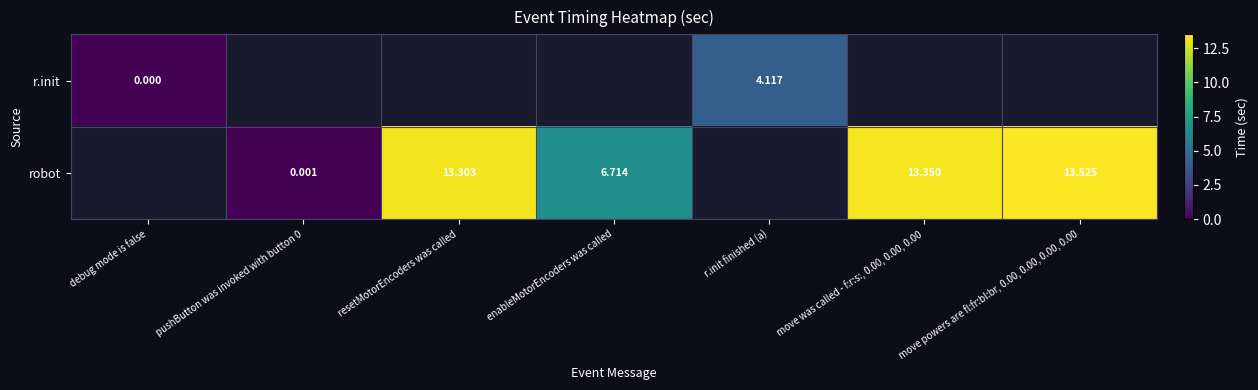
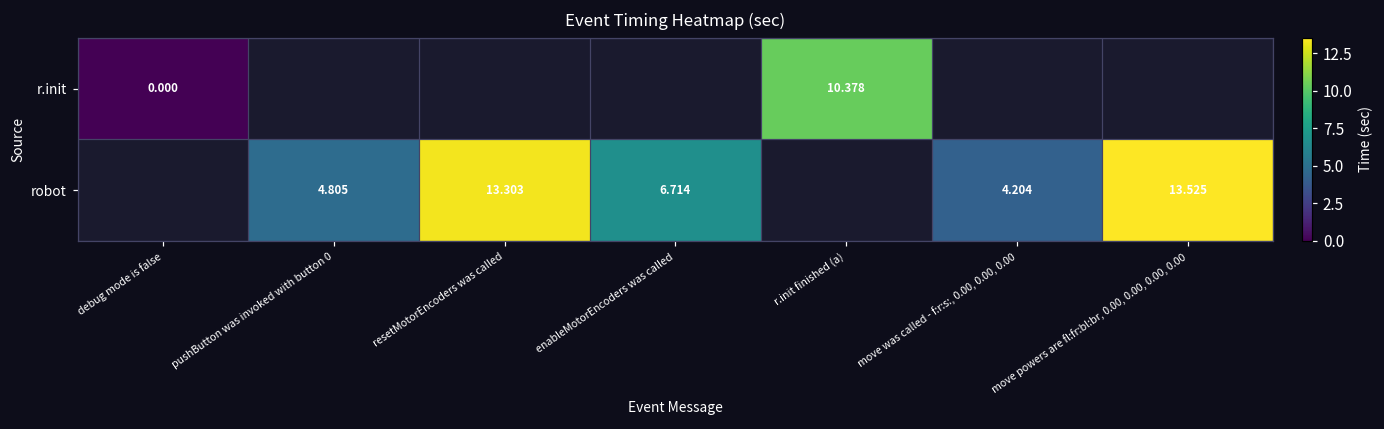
r.init, r.init finished (a): 4.117 -> 10.378
robot, pushButton was invoked with button 0: 0.001 -> 4.805
robot, move was called - f:r:s:, 0.00, 0.00, 0.00: 13.350 -> 4.204
